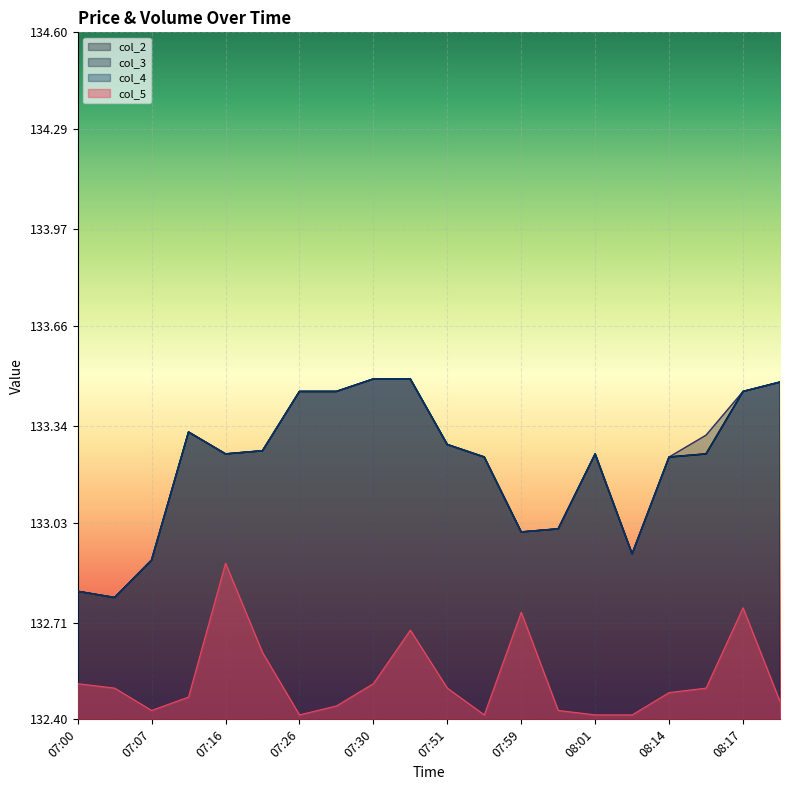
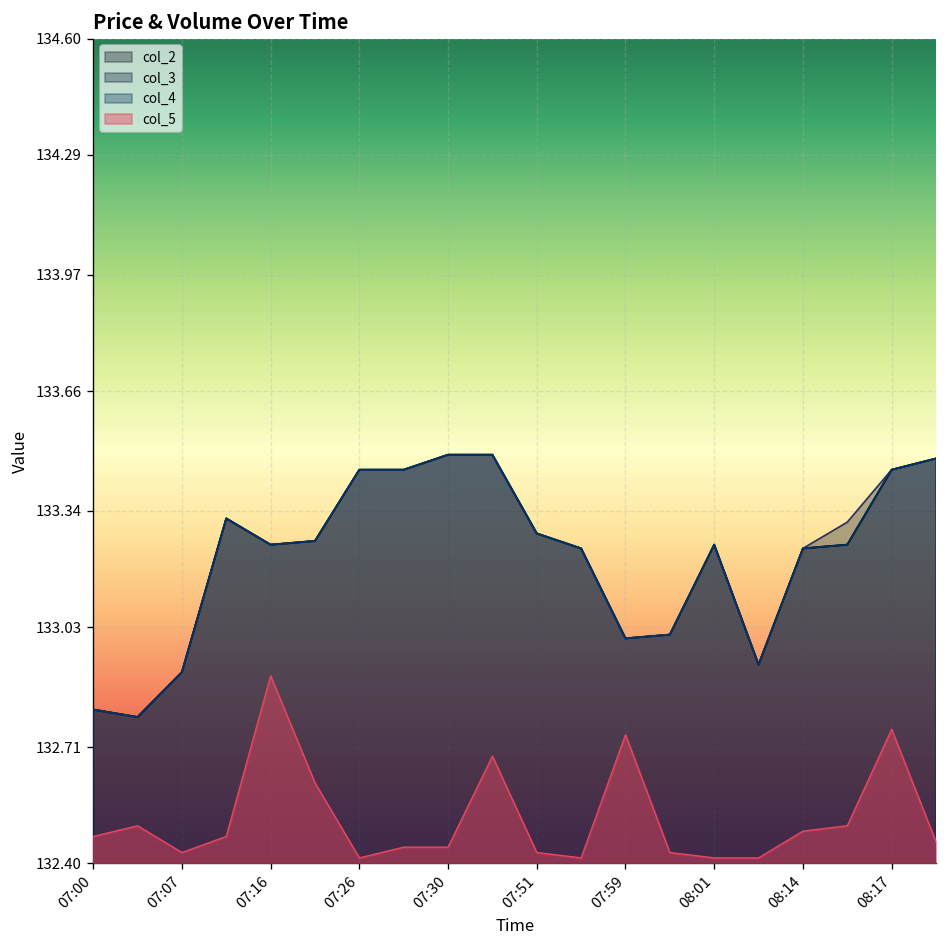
col_5, 07:00: 132.51 -> 132.47
col_5, 07:30: 132.51 -> 132.44
col_5, 07:51: 132.50 -> 132.43
